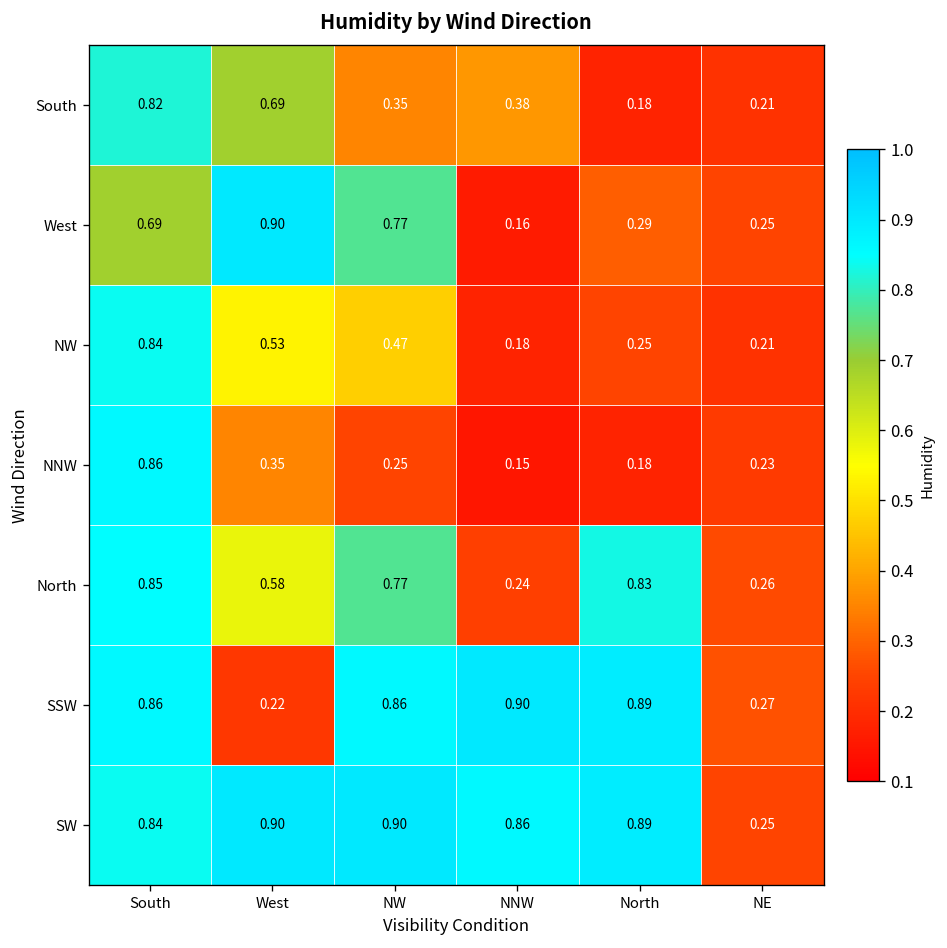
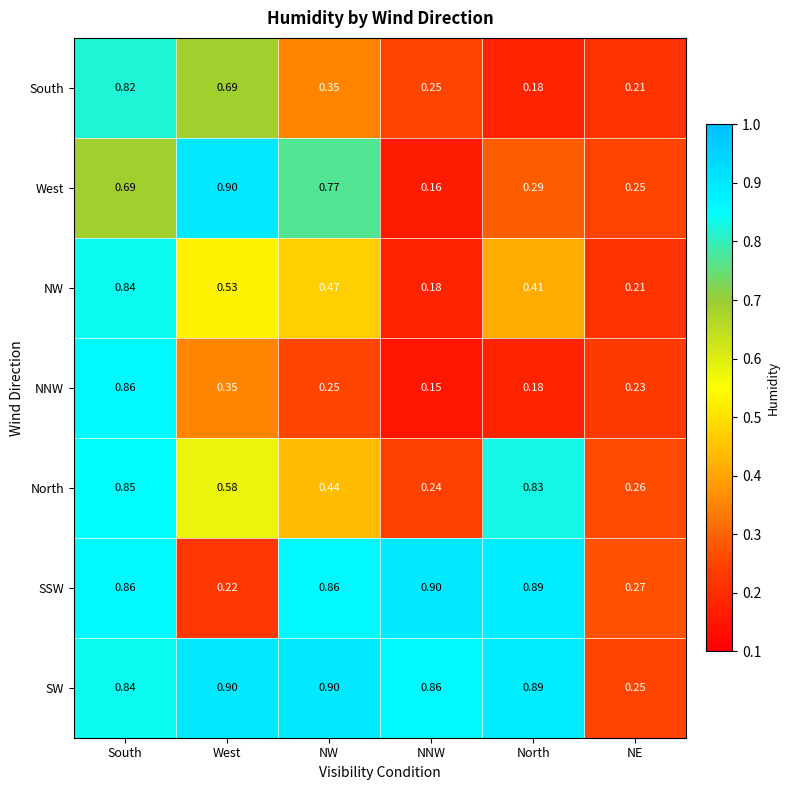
South, NNW: 0.38 -> 0.25
NW, North: 0.25 -> 0.41
North, NW: 0.77 -> 0.44
